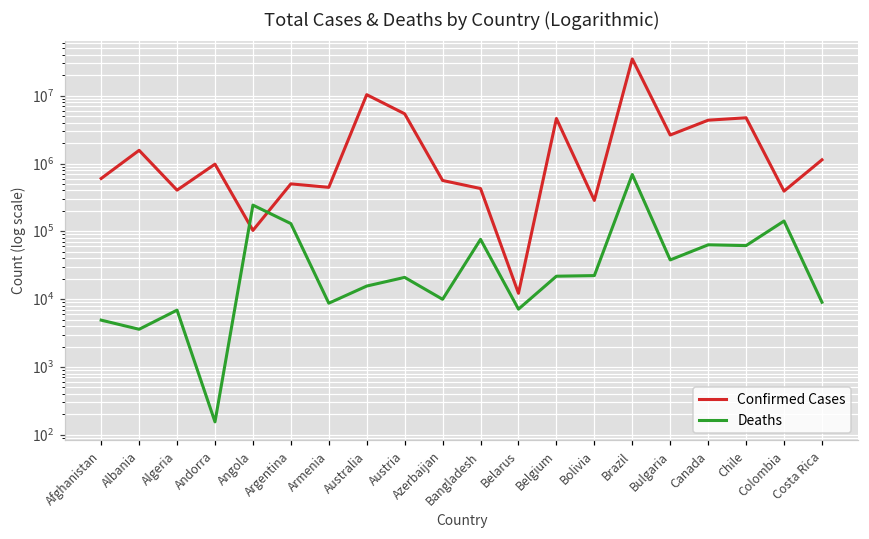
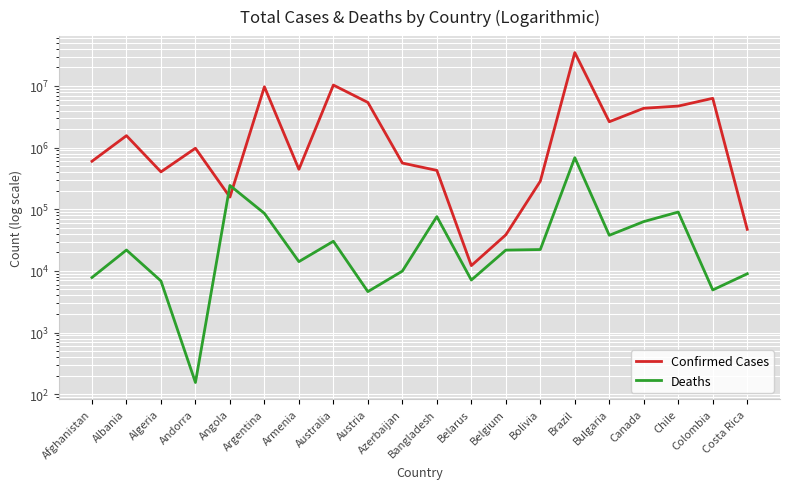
Deaths, Afghanistan: 5000 -> 8000
Deaths, Albania: 4000 -> 22000
Confirmed Cases, Angola: 100000 -> 160000
Confirmed Cases, Argentina: 500000 -> 10000000
Deaths, Argentina: 130000 -> 90000
Deaths, Armenia: 9000 -> 14000
Deaths, Australia: 16000 -> 30000
Deaths, Austria: 21000 -> 5000
Confirmed Cases, Belgium: 5000000 -> 40000
Deaths, Chile: 60000 -> 90000
Confirmed Cases, Colombia: 400000 -> 6000000
Deaths, Colombia: 140000 -> 5000
Confirmed Cases, Costa Rica: 1100000 -> 50000
